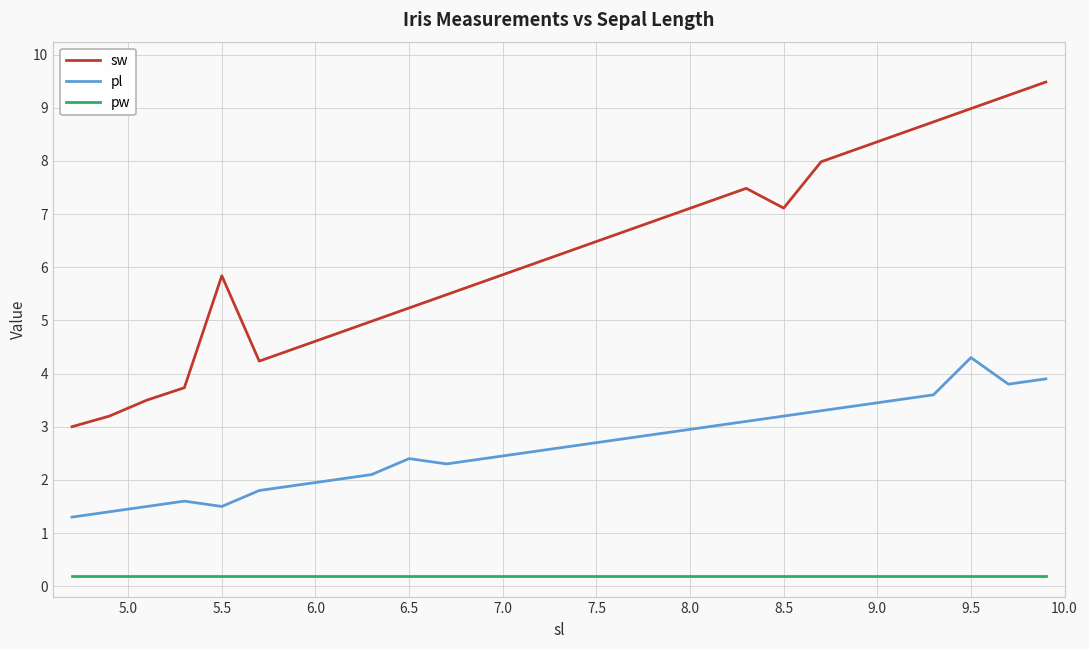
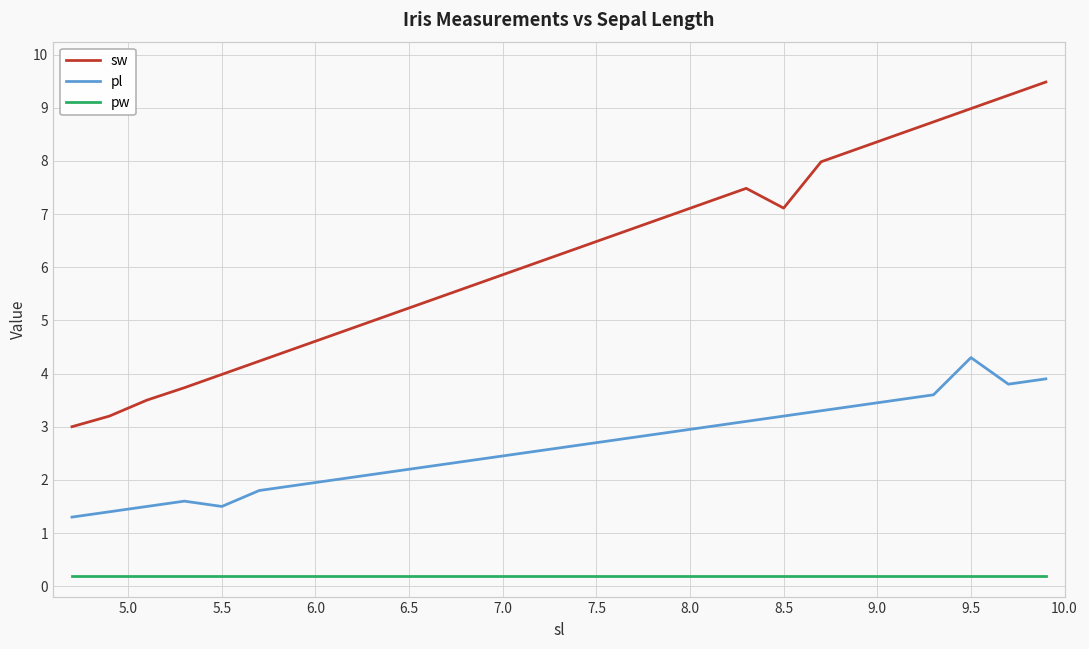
sw, 5.5: 5.8 -> 4.0
pl, 6.5: 2.4 -> 2.2
